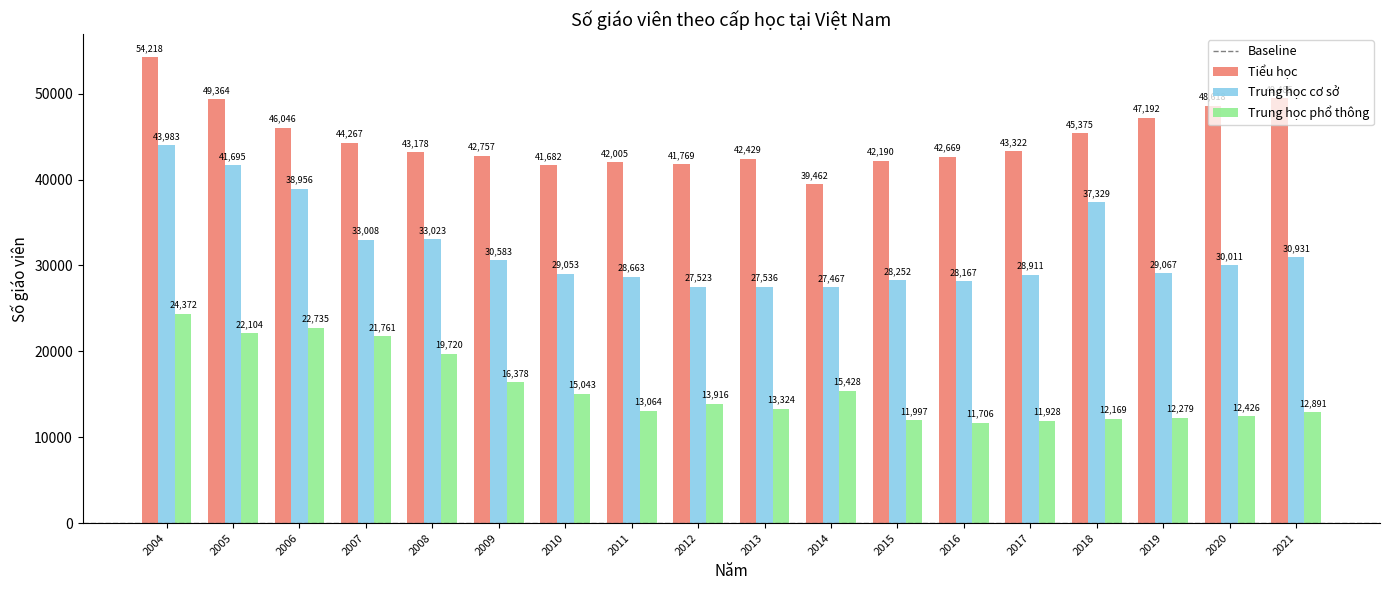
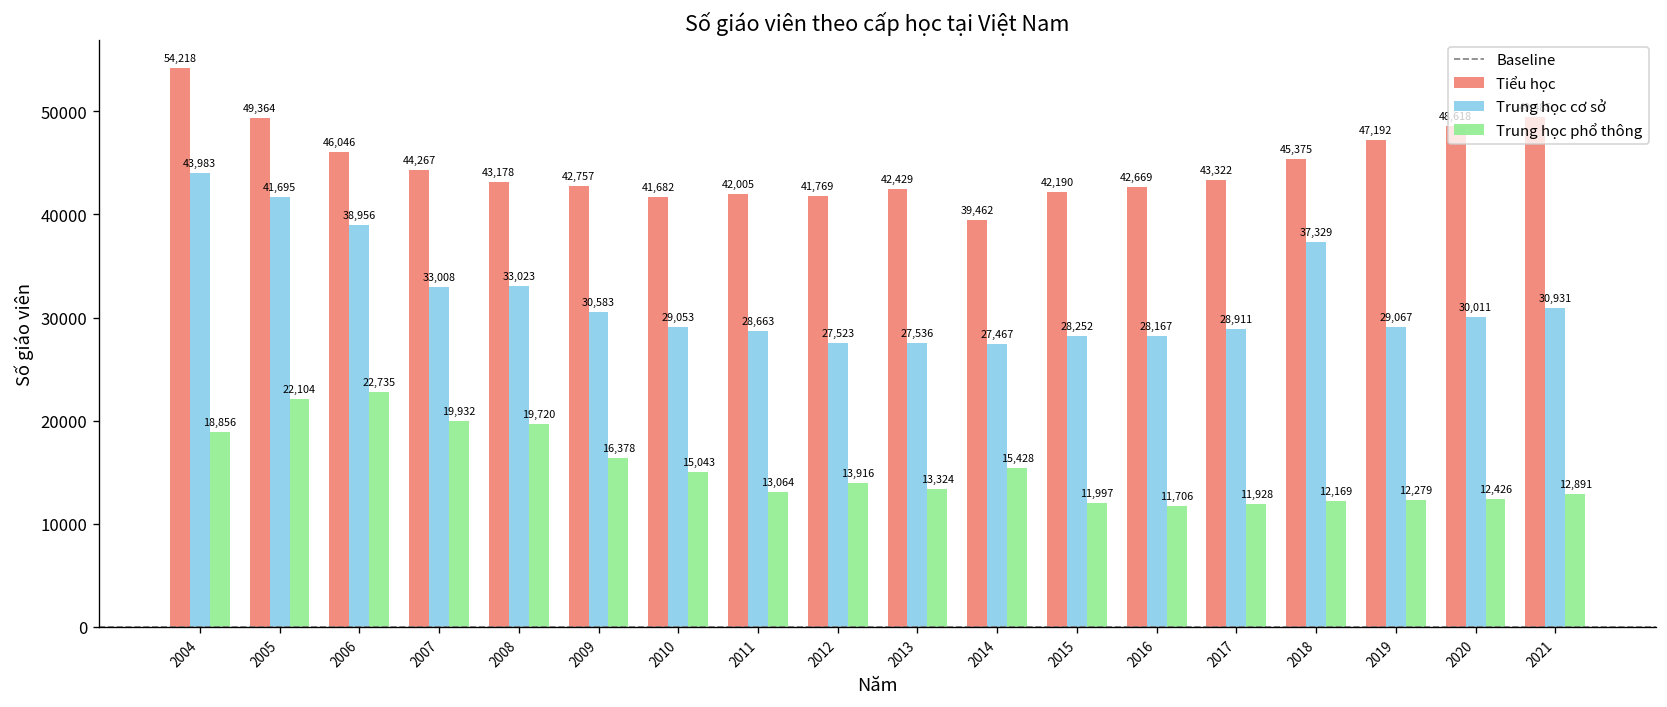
Trung học phổ thông, 2004: 24,372 -> 18,856
Trung học phổ thông, 2007: 21,761 -> 19,932
